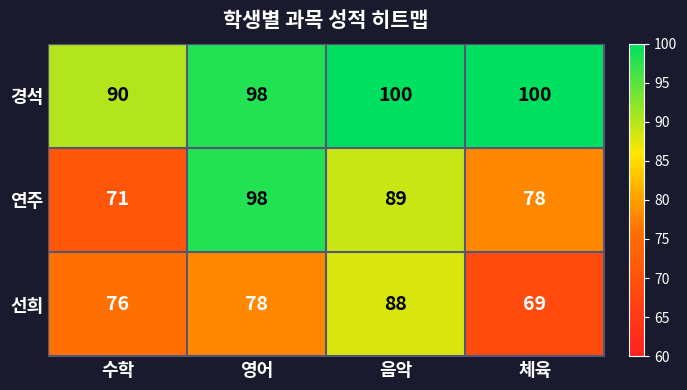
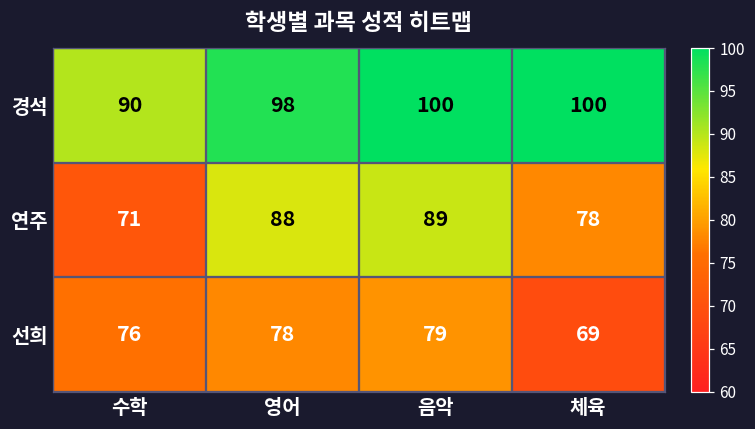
연주, 영어: 98 -> 88
선희, 음악: 88 -> 79
